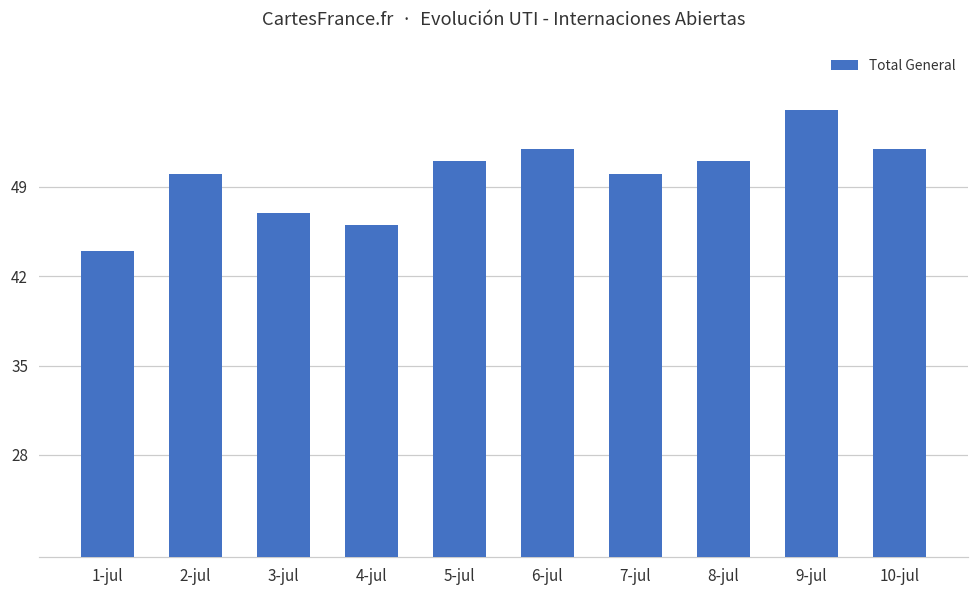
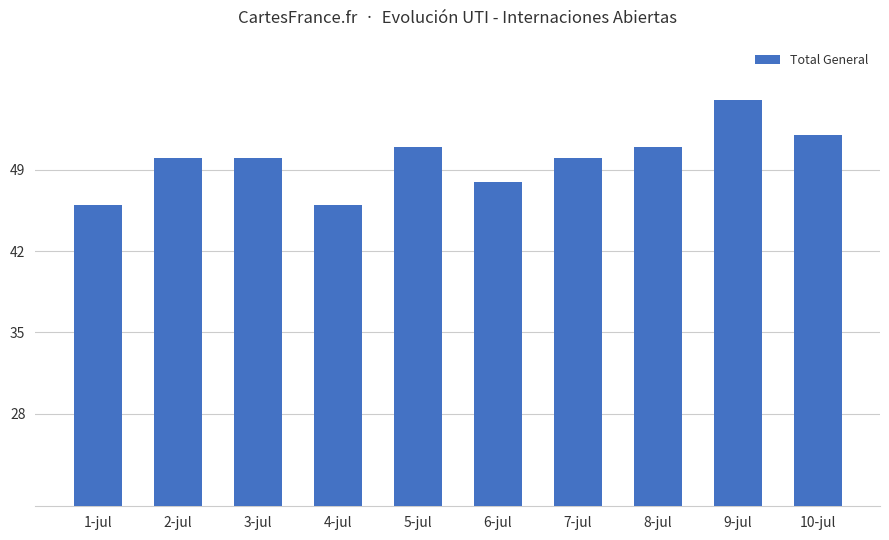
1-jul: 44 -> 46
3-jul: 47 -> 50
6-jul: 52 -> 48
